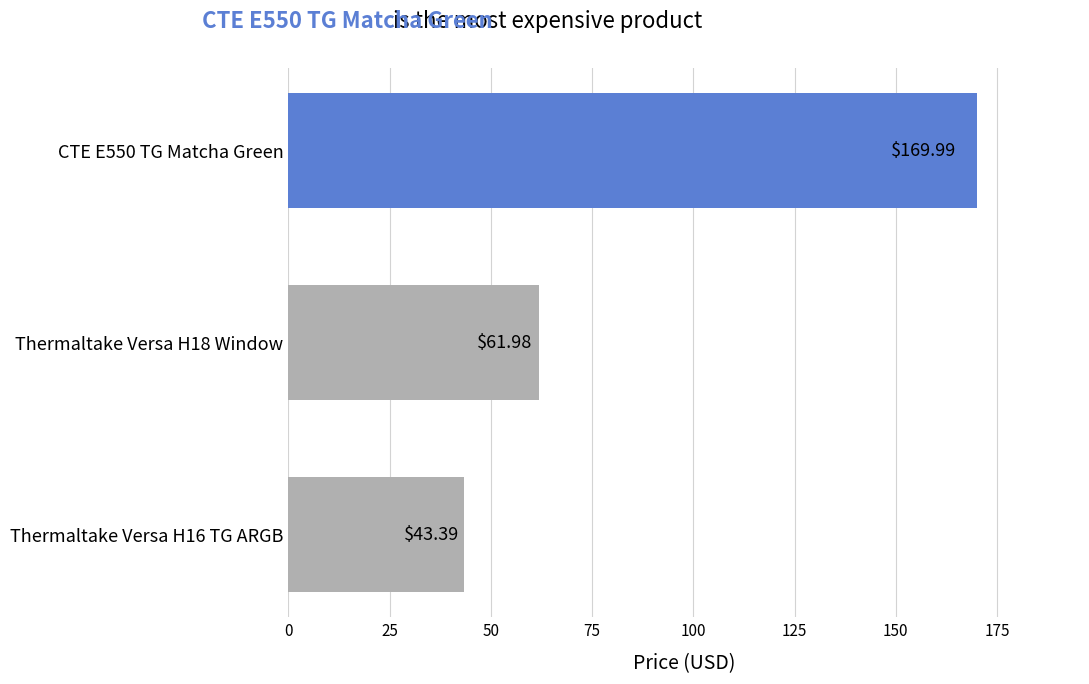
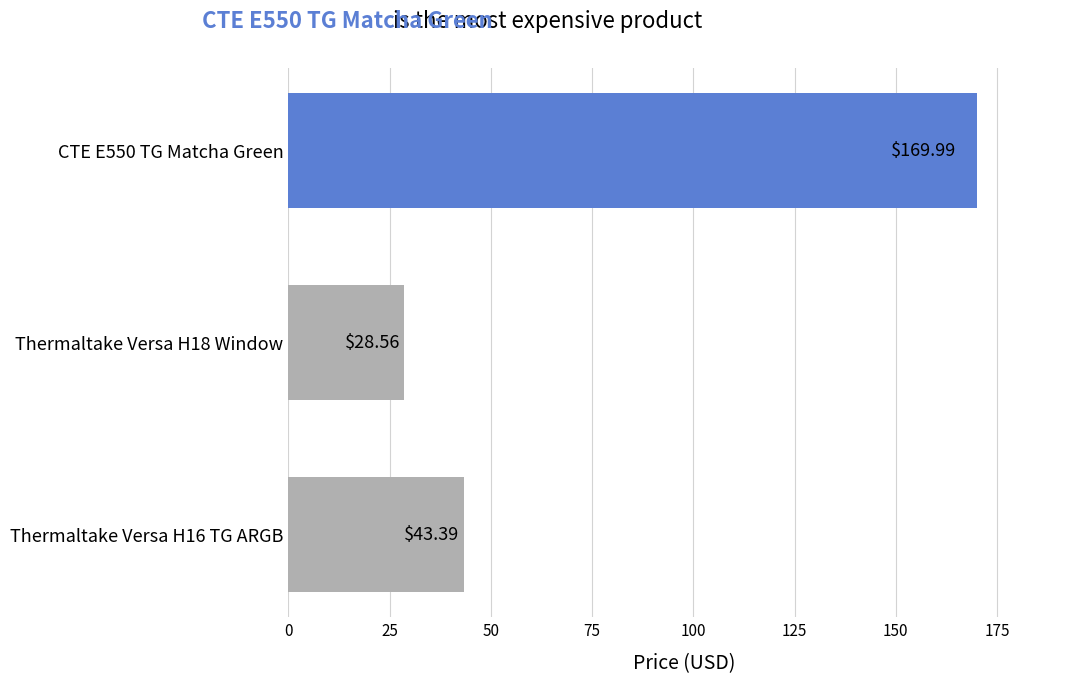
Thermaltake Versa H18 Window: $61.98 -> $28.56
